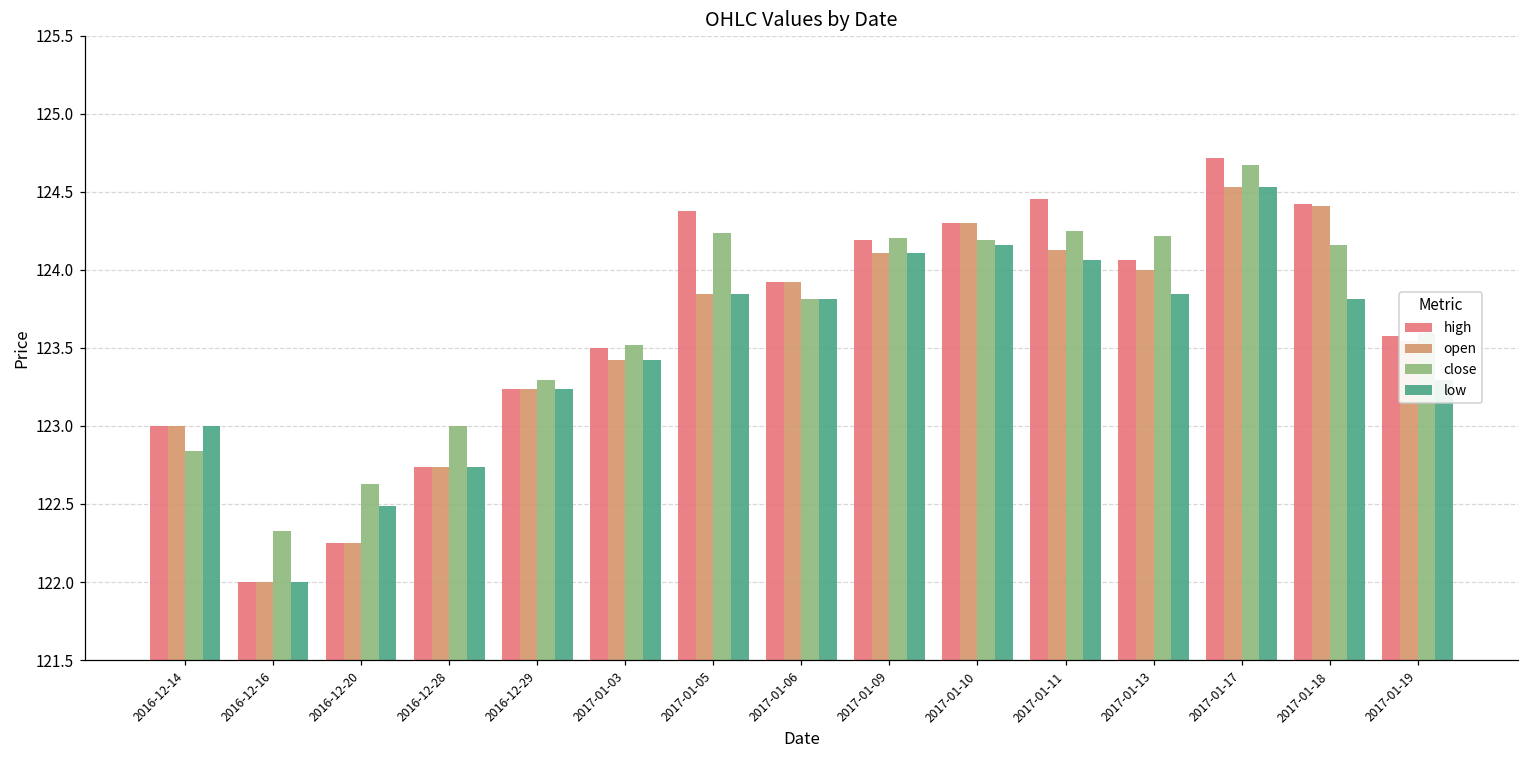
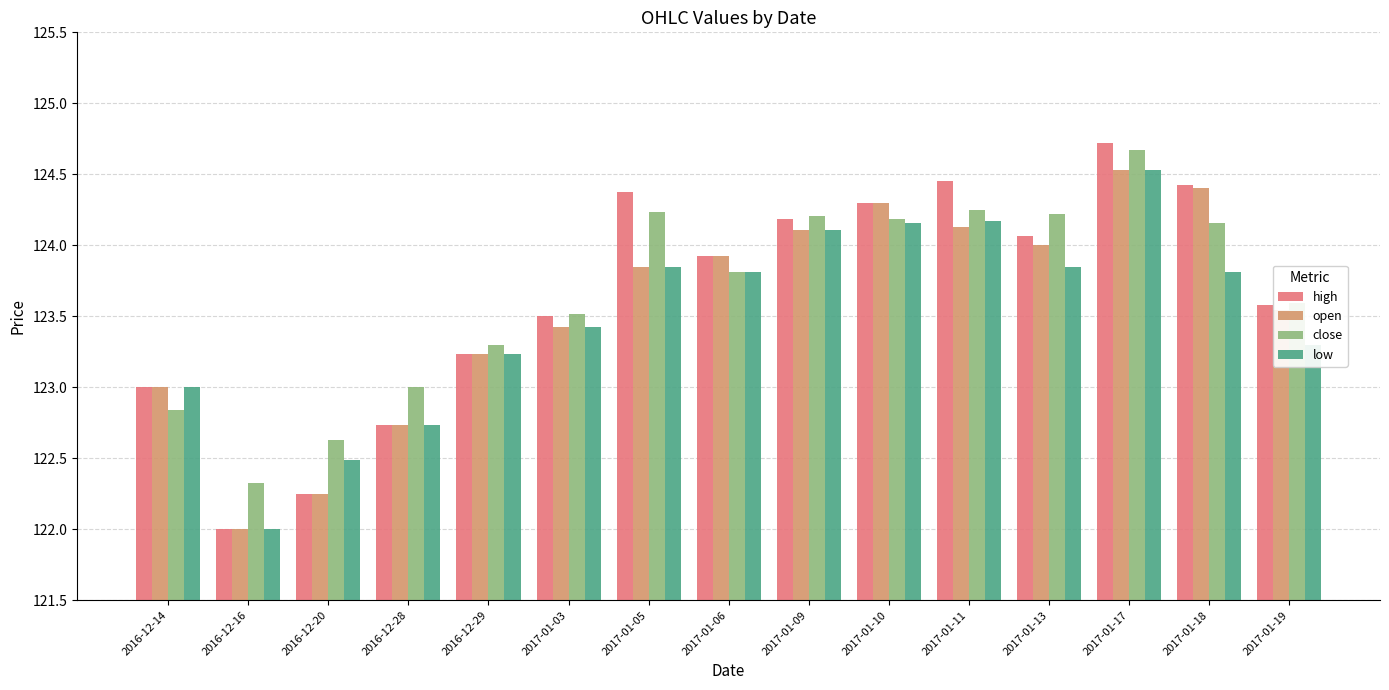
low, 2017-01-11: 124.06 -> 124.17
